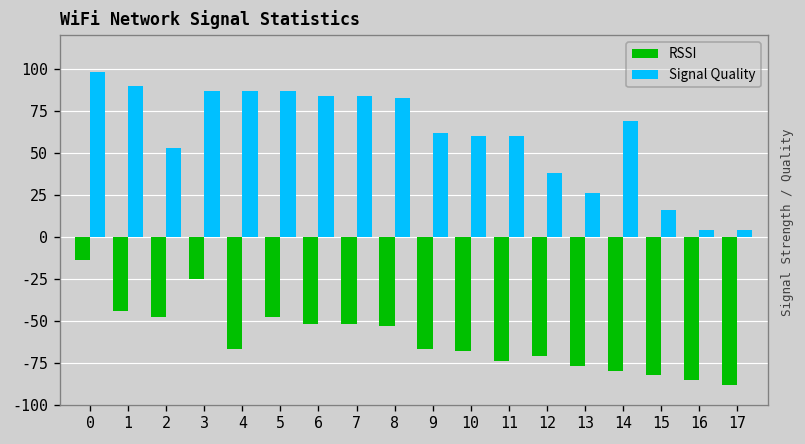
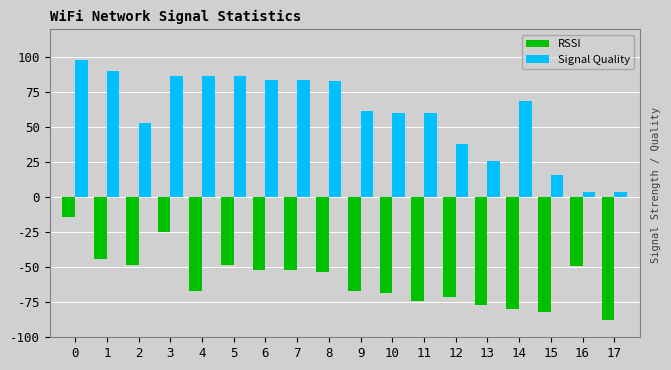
RSSI, 16: -85 -> -49
